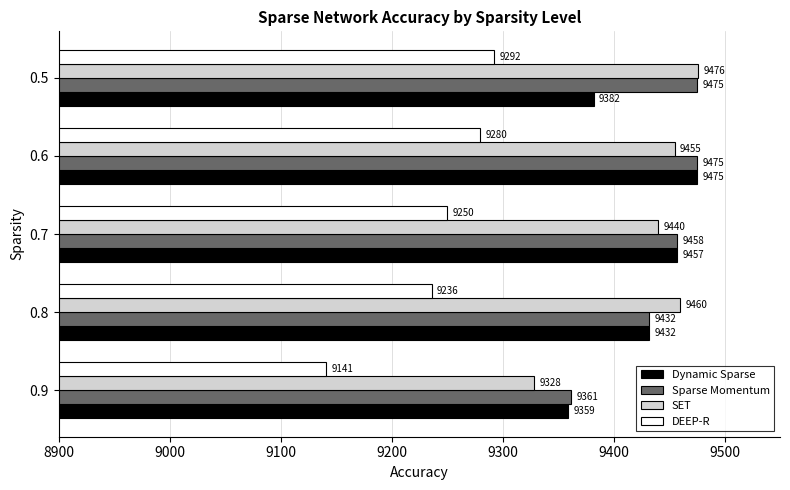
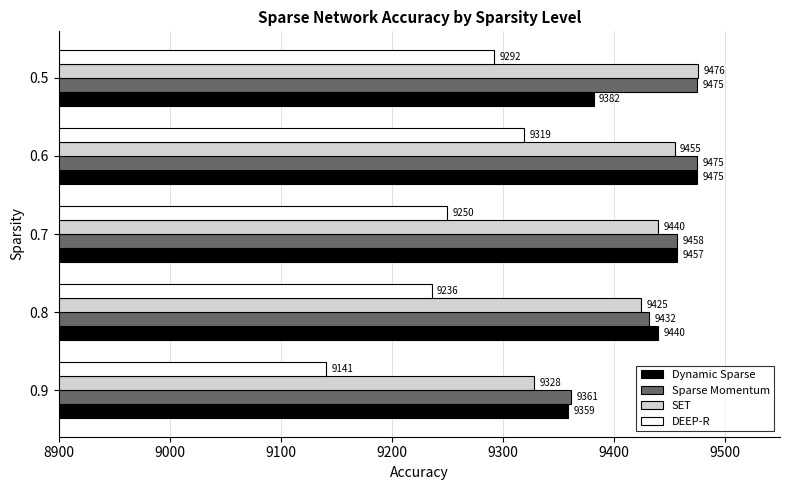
DEEP-R, 0.6: 9280 -> 9319
SET, 0.8: 9460 -> 9425
Dynamic Sparse, 0.8: 9432 -> 9440
